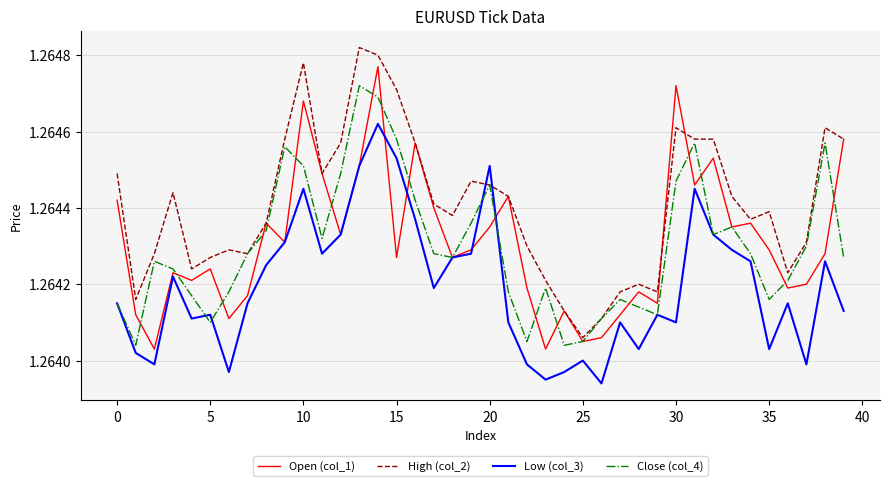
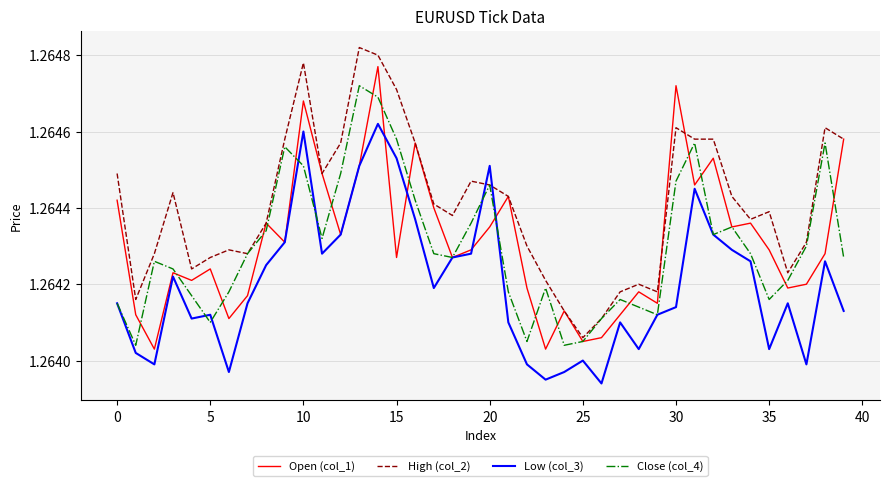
Low (col_3), 10: 1.26445 -> 1.26460
Low (col_3), 30: 1.26410 -> 1.26414
